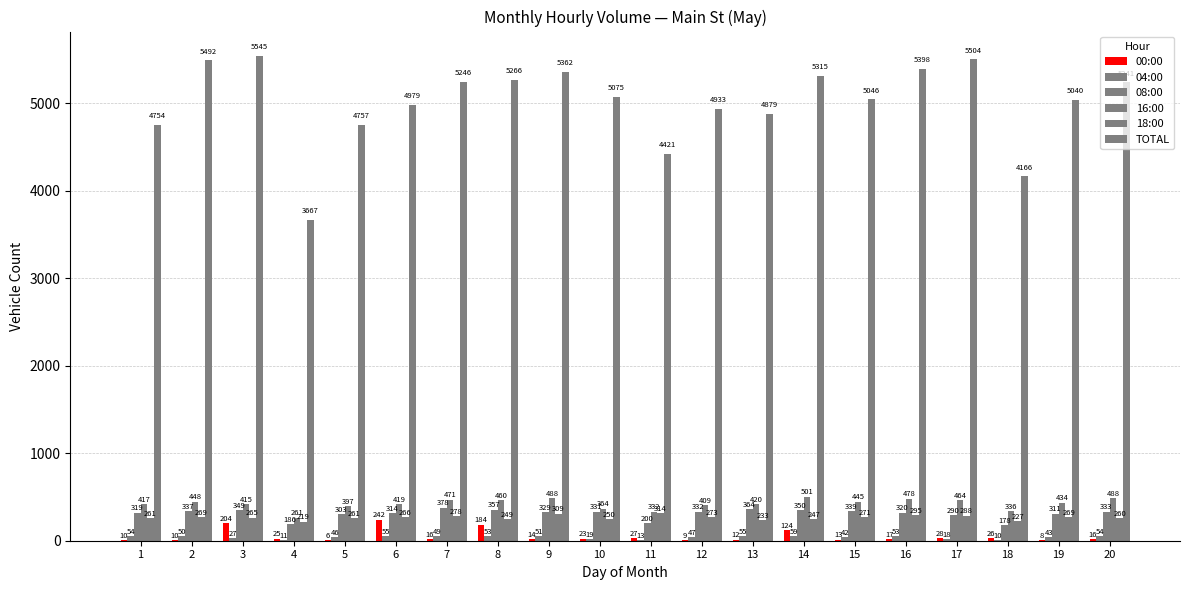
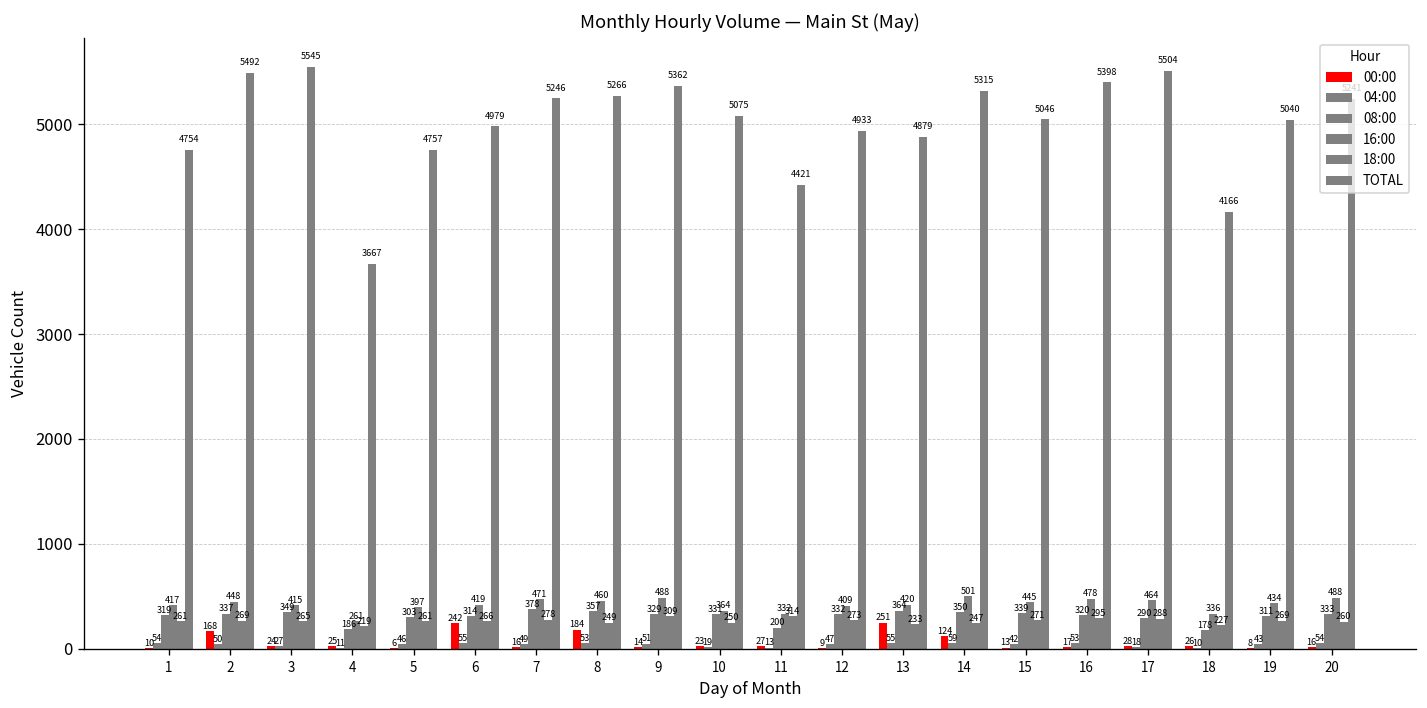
00:00, 2: 10 -> 168
00:00, 3: 204 -> 24
00:00, 13: 12 -> 251
